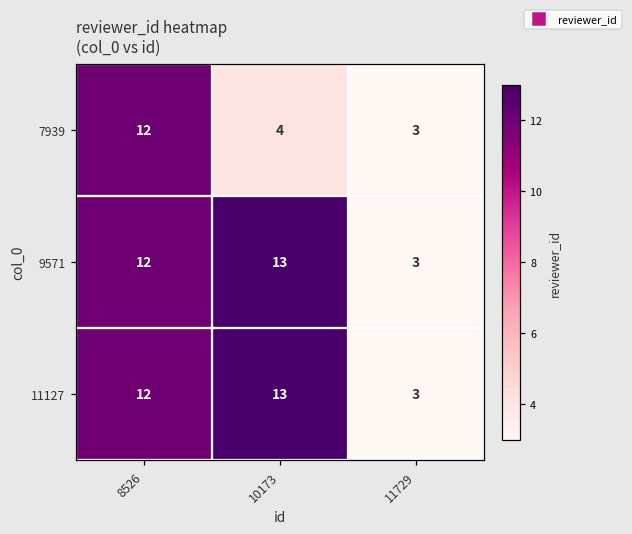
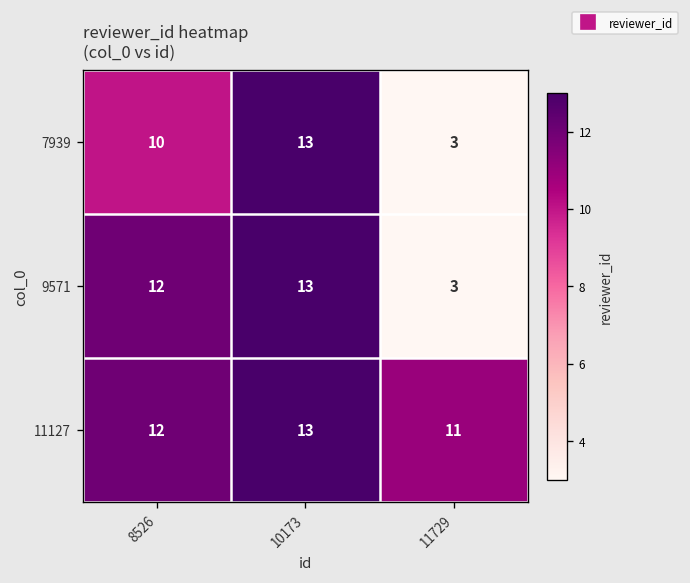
7939, 8526: 12 -> 10
7939, 10173: 4 -> 13
11127, 11729: 3 -> 11
